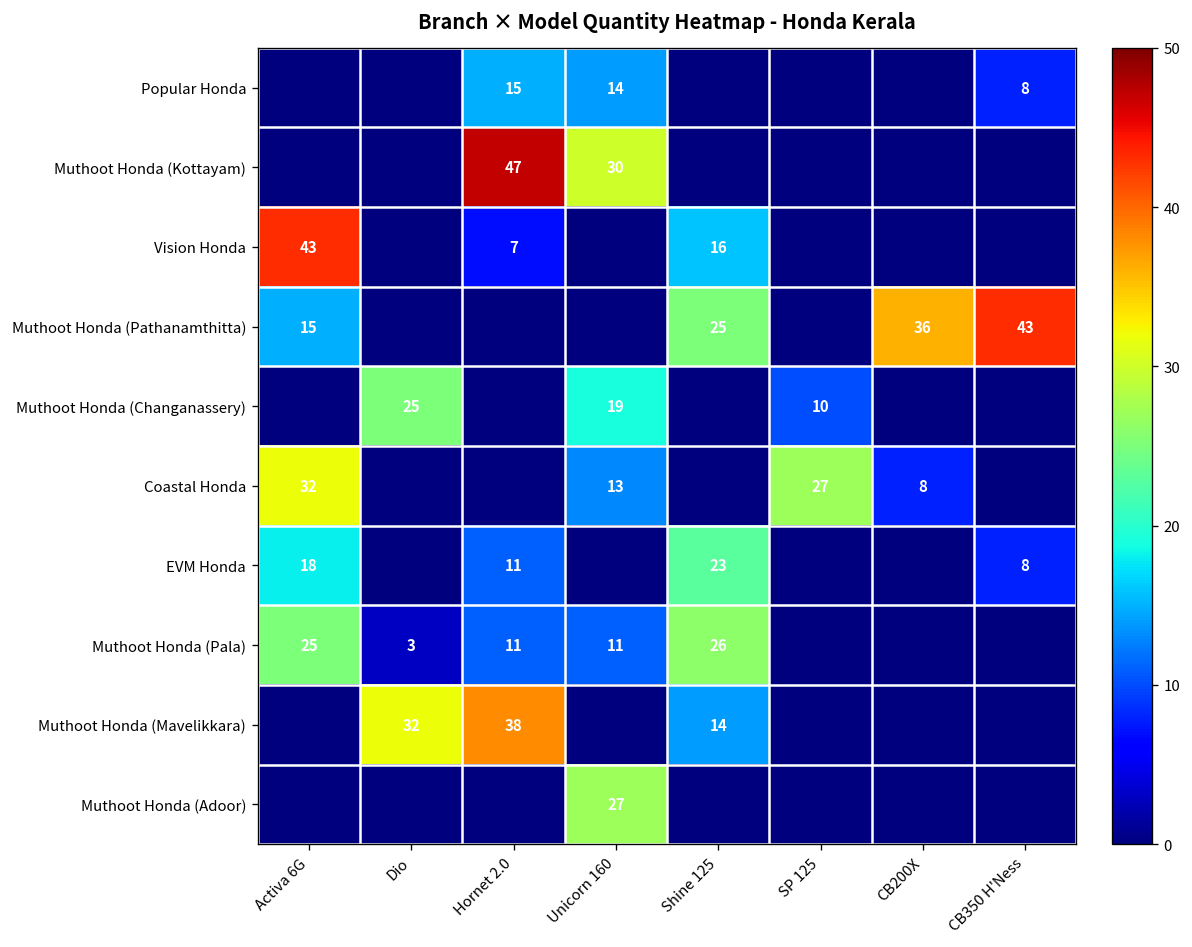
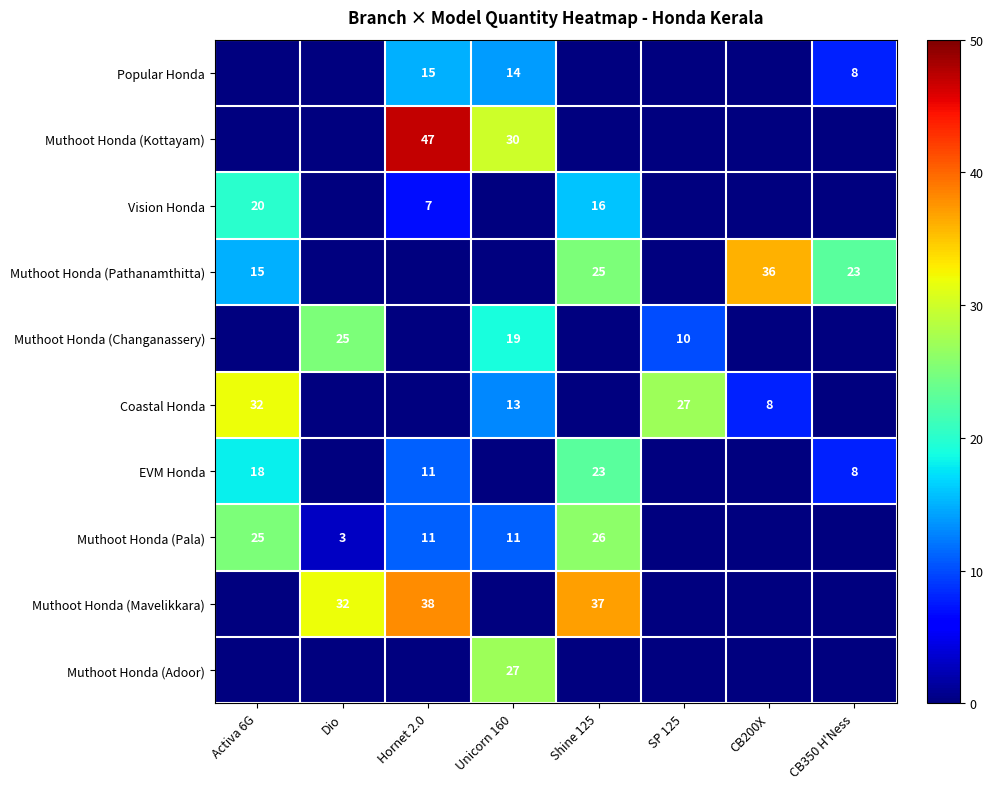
Vision Honda, Activa 6G: 43 -> 20
Muthoot Honda (Pathanamthitta), CB350 H'Ness: 43 -> 23
Muthoot Honda (Mavelikkara), Shine 125: 14 -> 37
